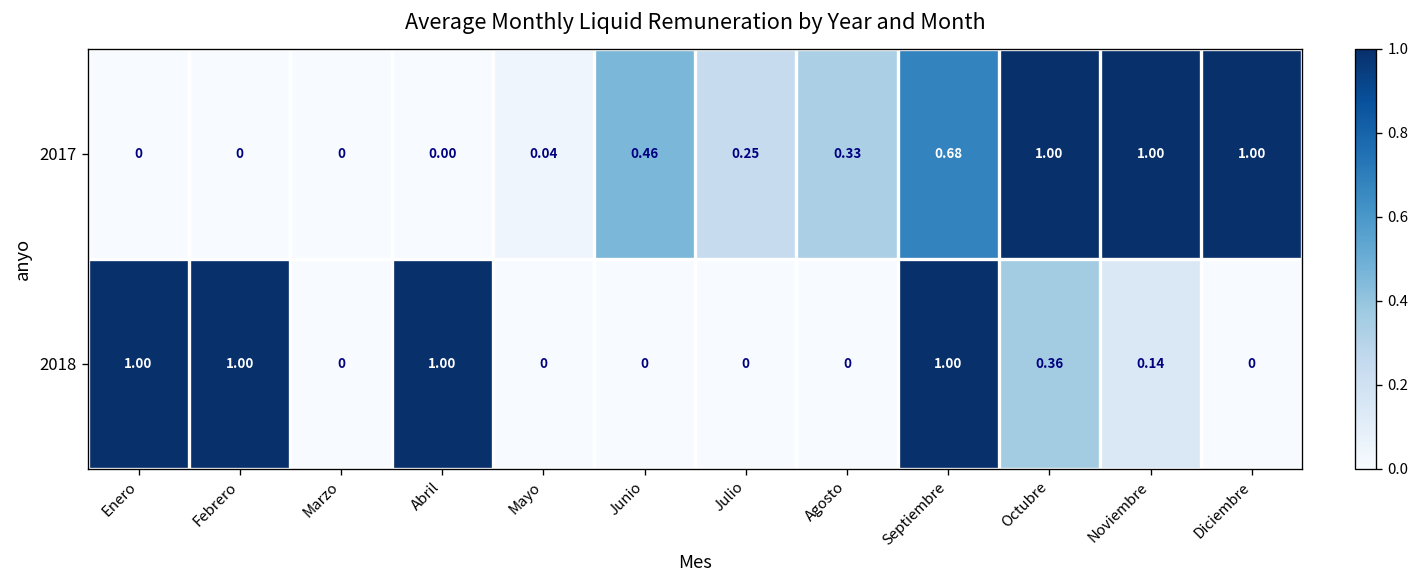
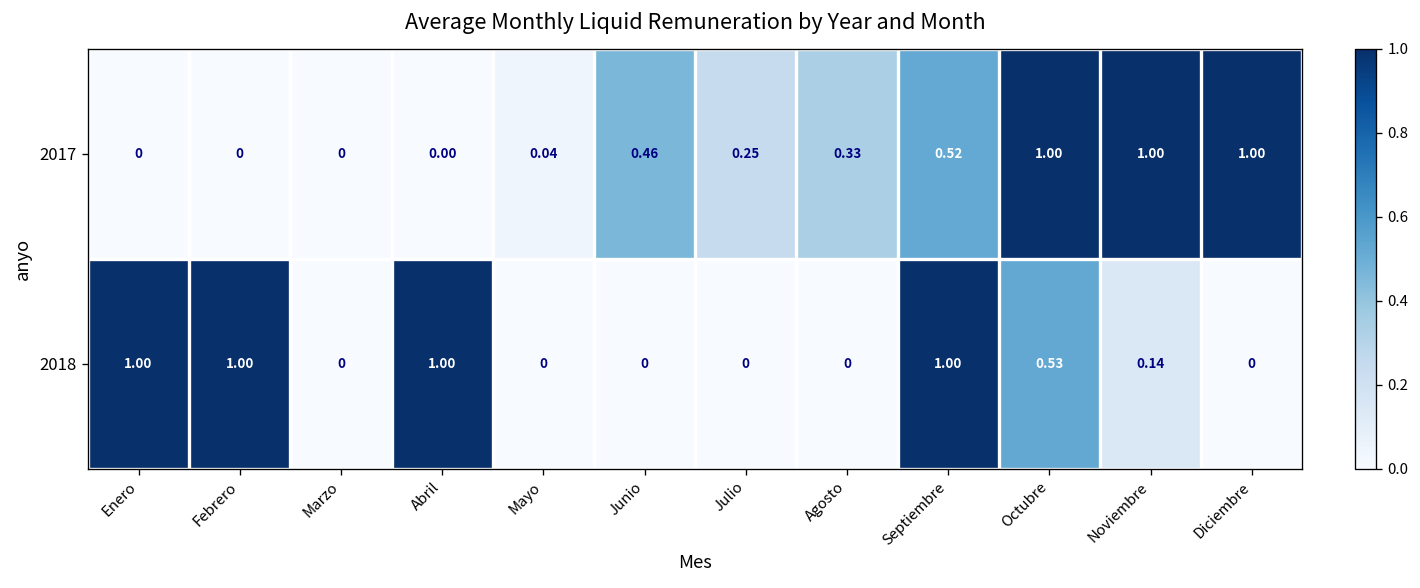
2017, Septiembre: 0.68 -> 0.52
2018, Octubre: 0.36 -> 0.53
